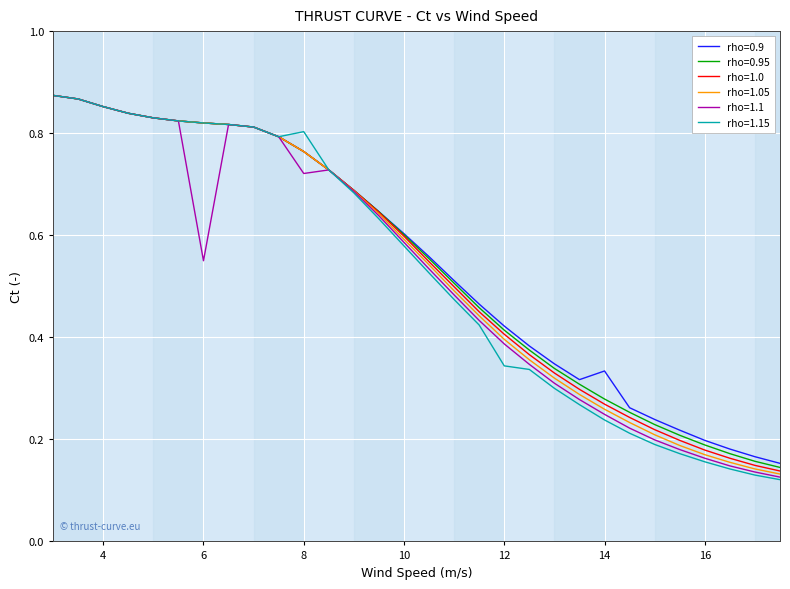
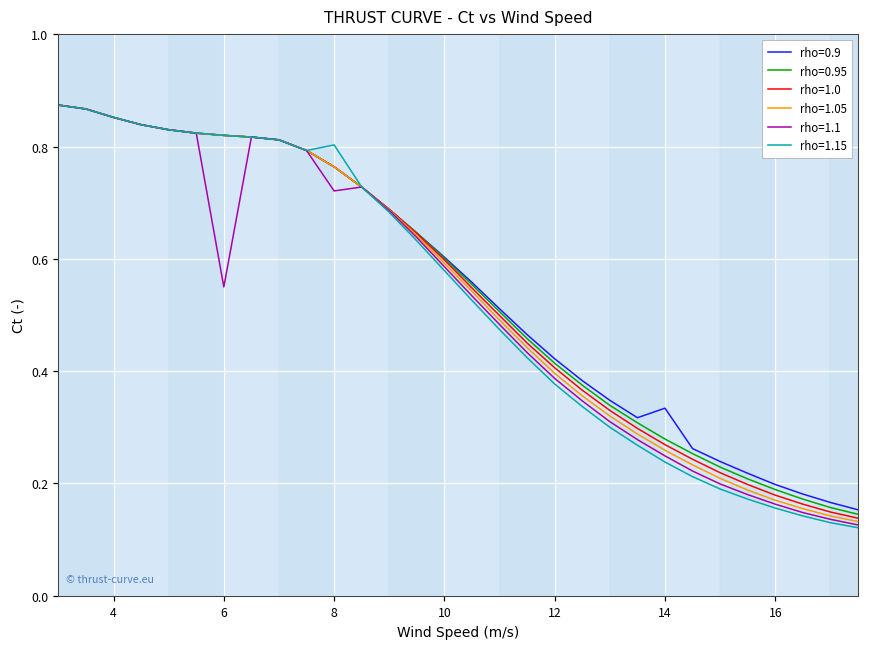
rho=1.15, 12: 0.34 -> 0.38
